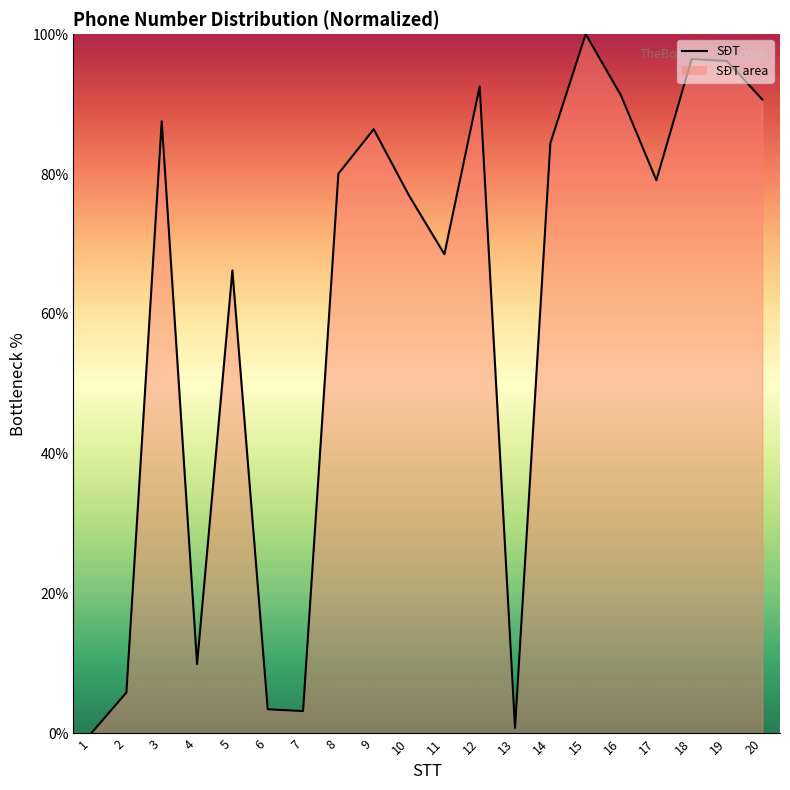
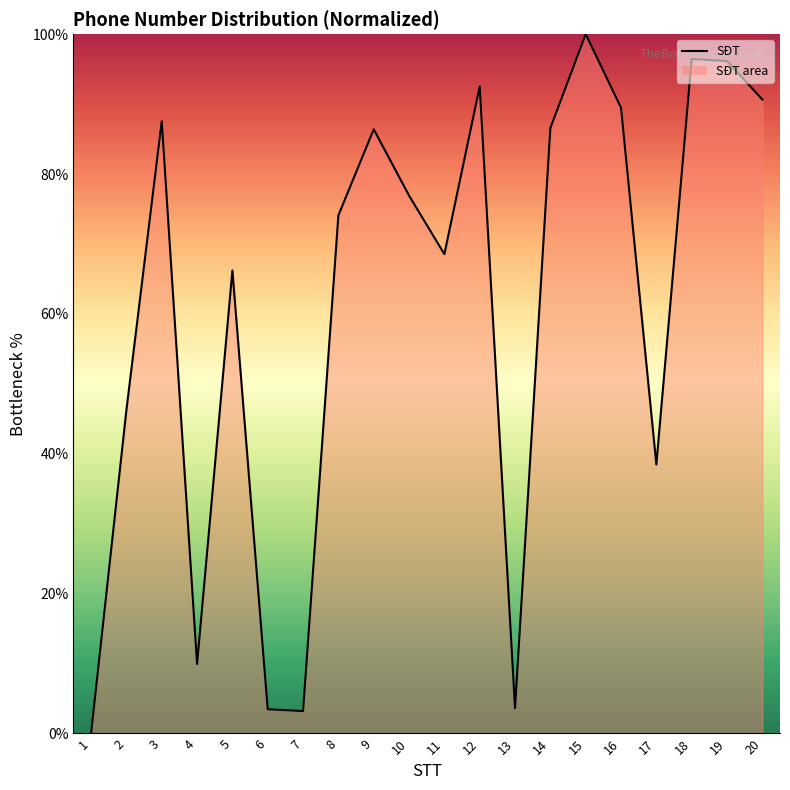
2: 6% -> 46%
8: 80% -> 74%
13: 1% -> 4%
14: 84% -> 87%
16: 91% -> 89%
17: 79% -> 38%
